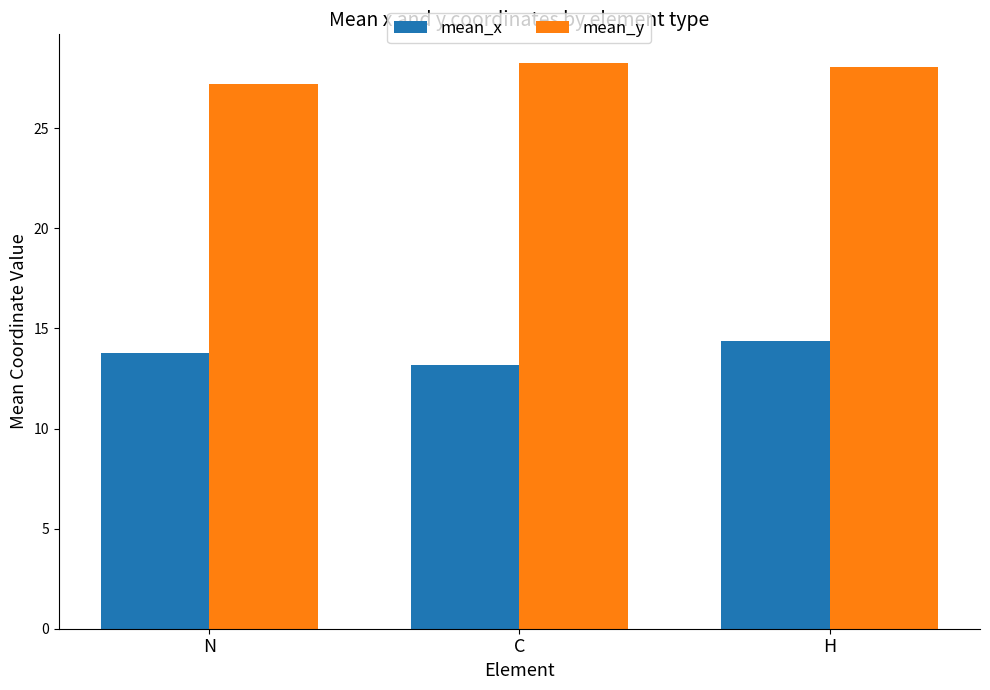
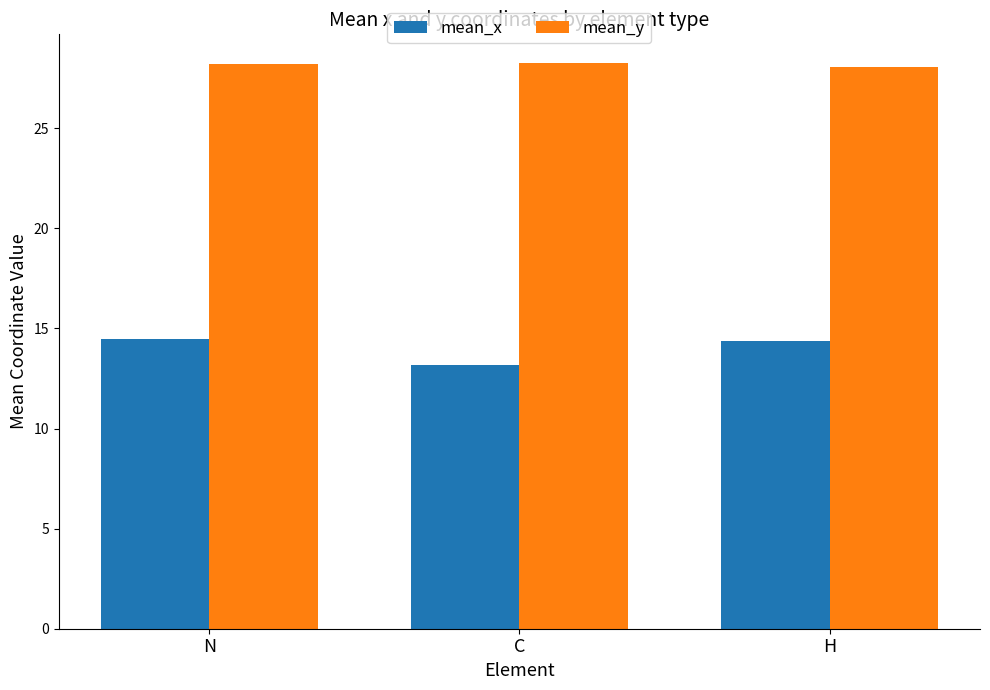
mean_x, N: 13.8 -> 14.5
mean_y, N: 27.2 -> 28.2
